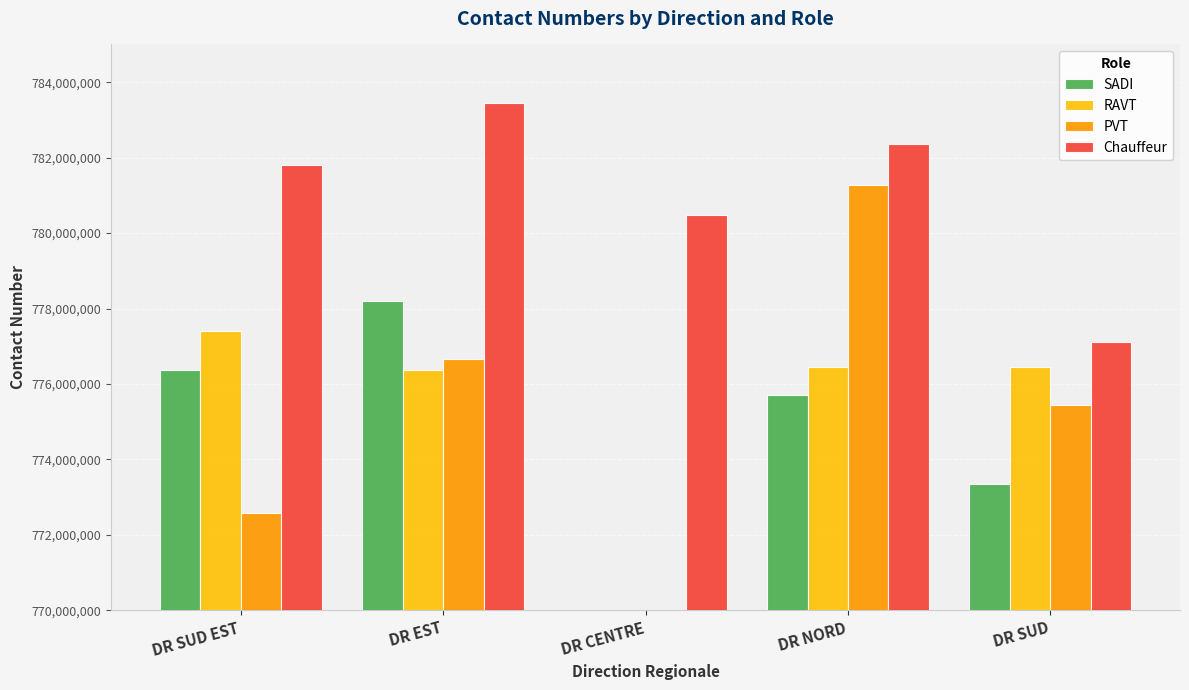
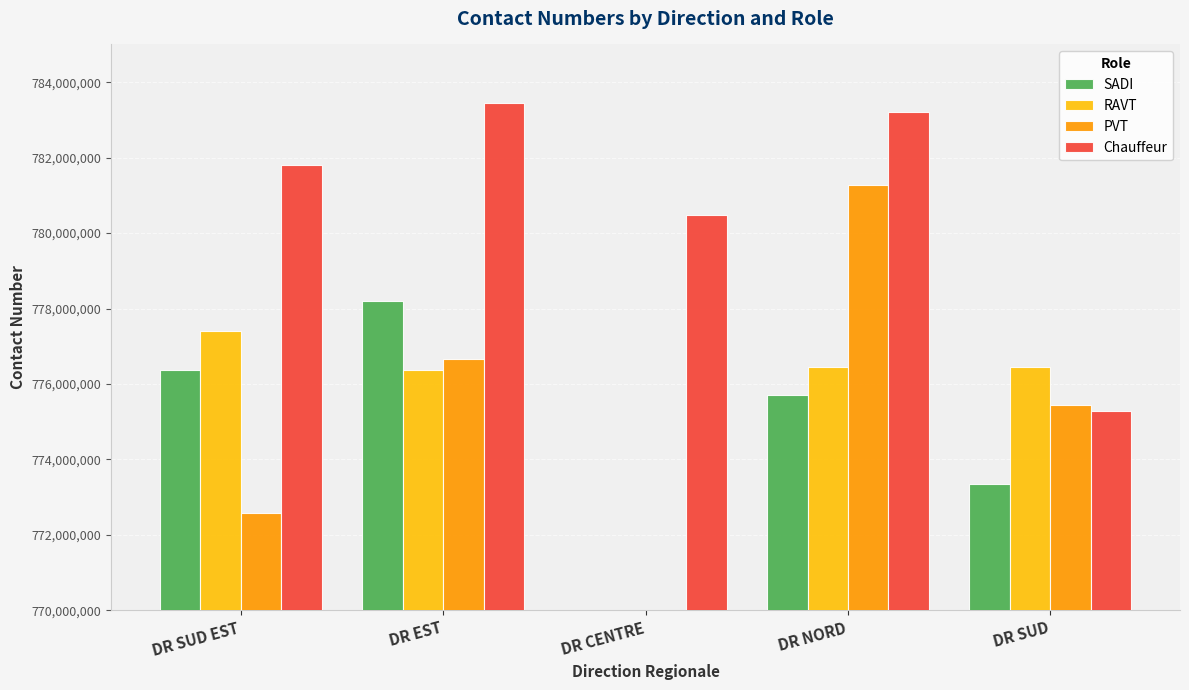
Chauffeur, DR NORD: 782,400,000 -> 783,200,000
Chauffeur, DR SUD: 777,100,000 -> 775,300,000
